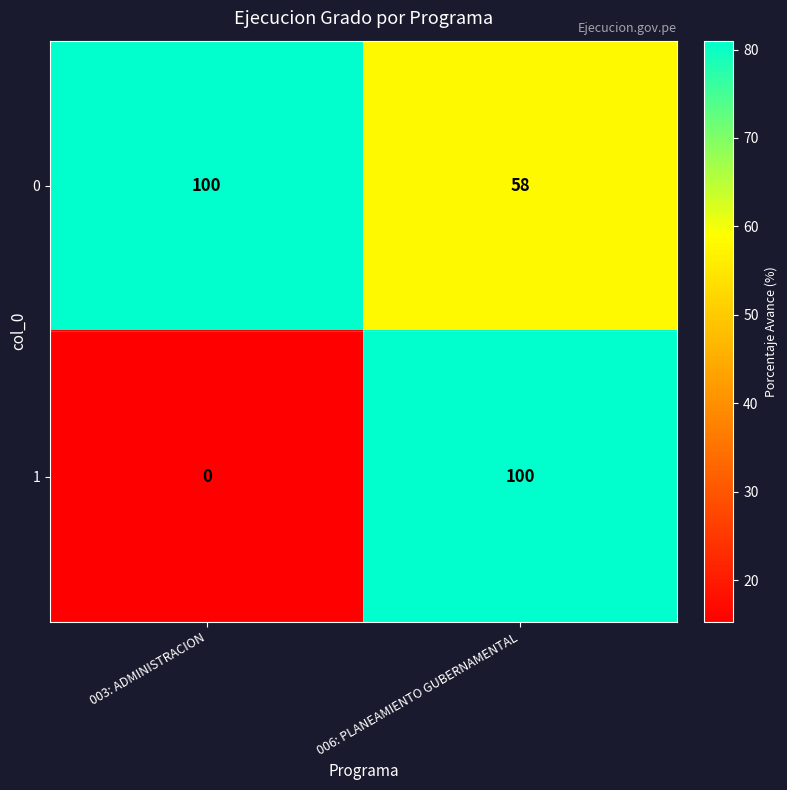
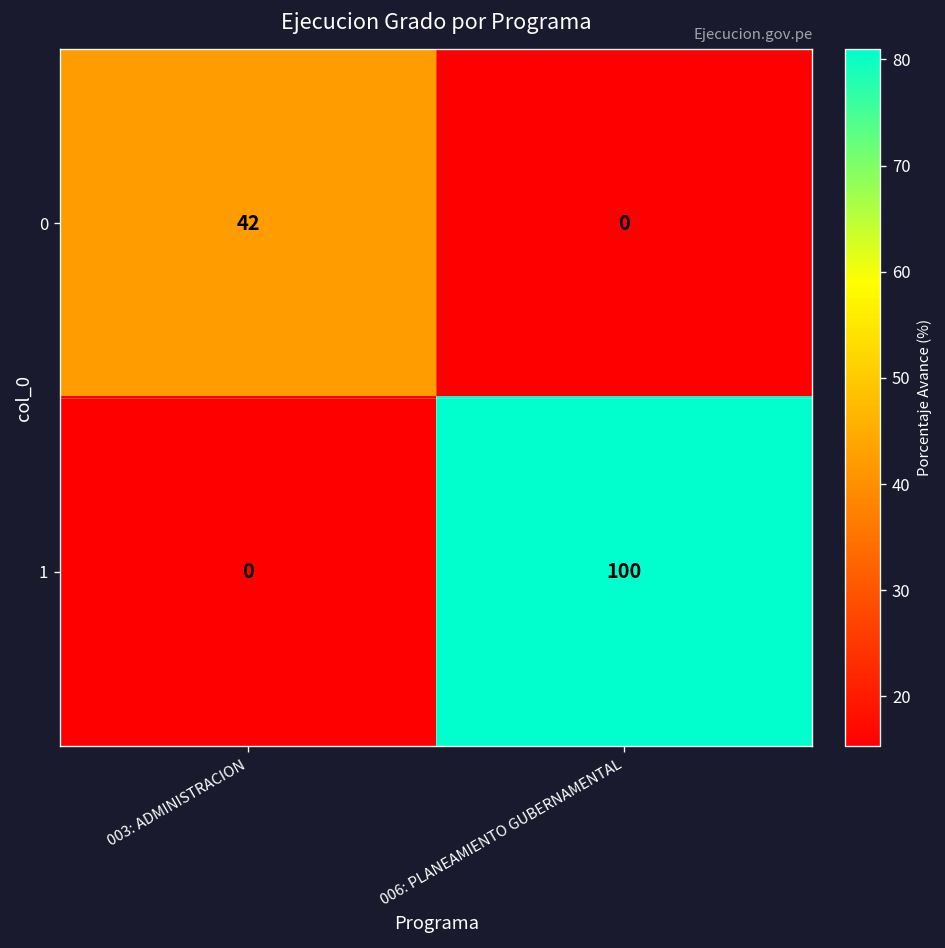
0, 003: ADMINISTRACION: 100 -> 42
0, 006: PLANEAMIENTO GUBERNAMENTAL: 58 -> 0
